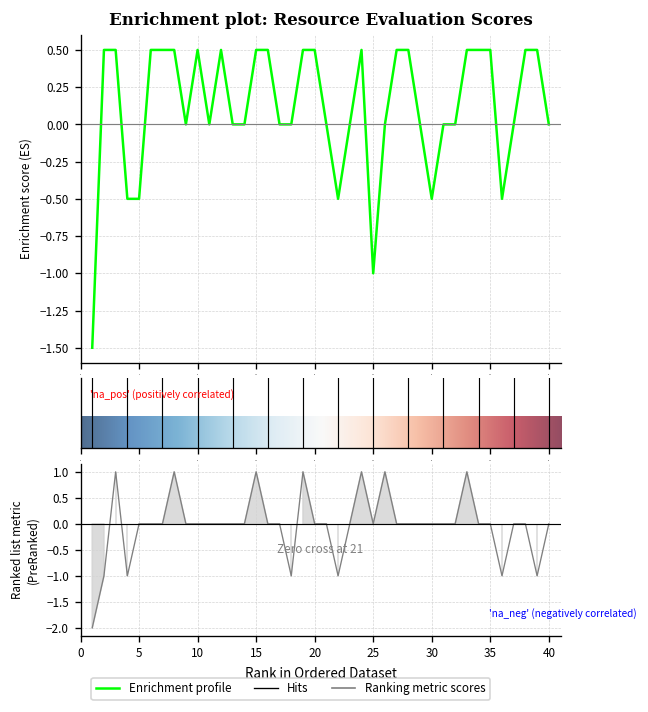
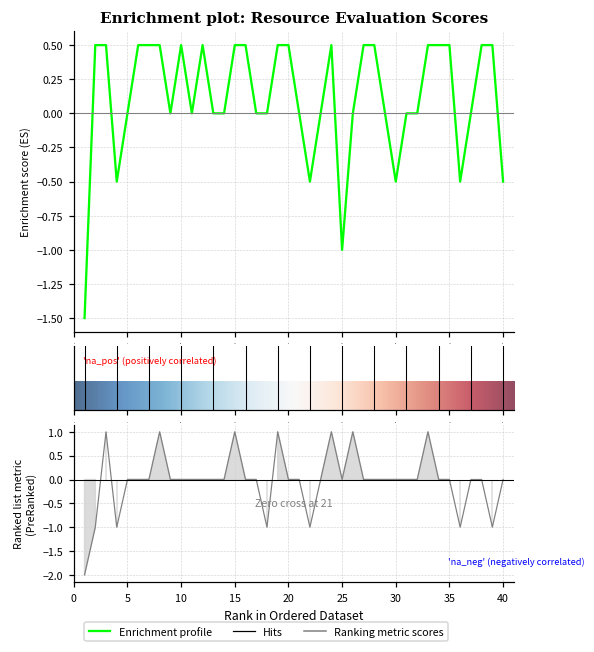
Enrichment plot: Resource Evaluation Scores, 5: -0.50 -> 0.00
Enrichment plot: Resource Evaluation Scores, 40: 0.00 -> -0.50
